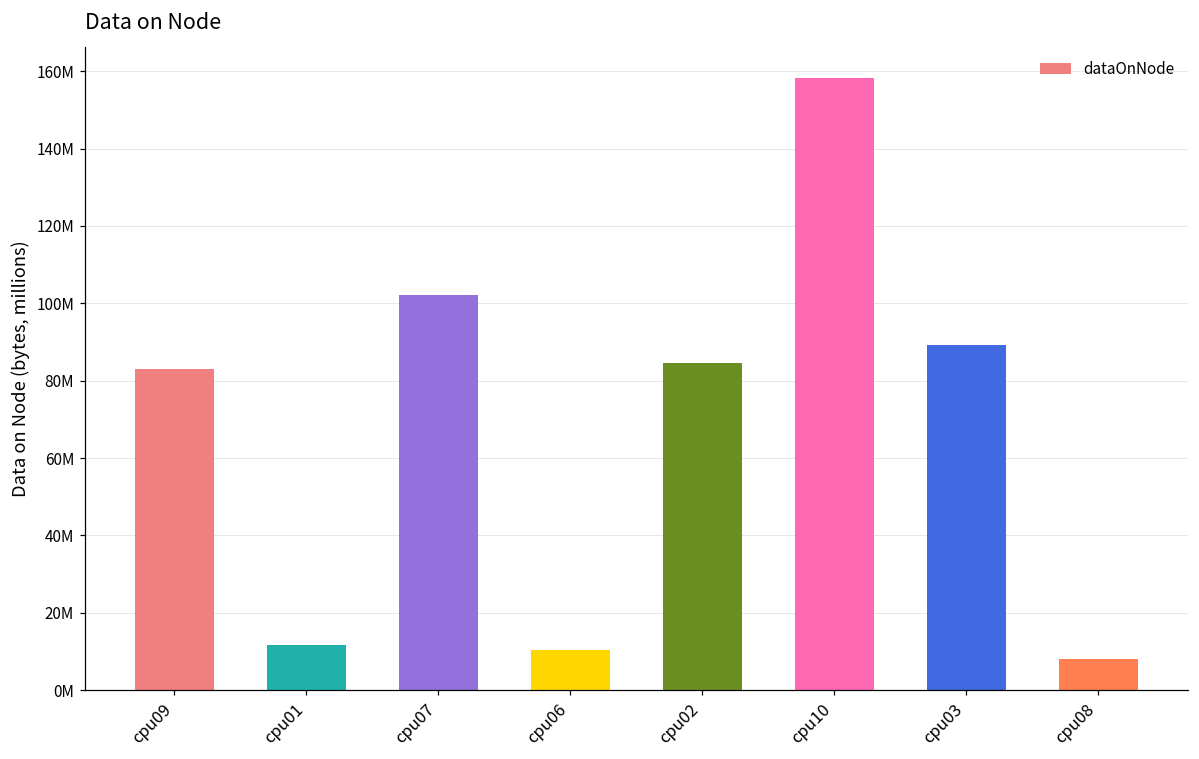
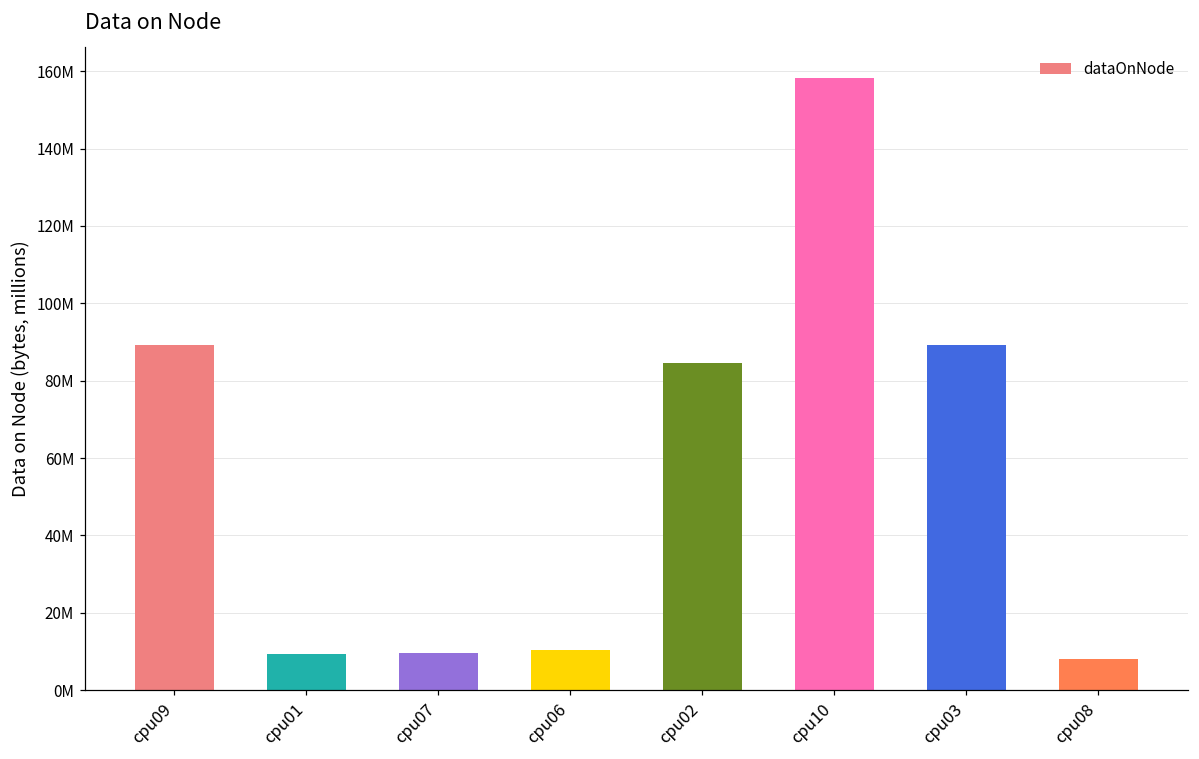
cpu09: 83000000 -> 89000000
cpu01: 12000000 -> 9000000
cpu07: 102000000 -> 10000000
